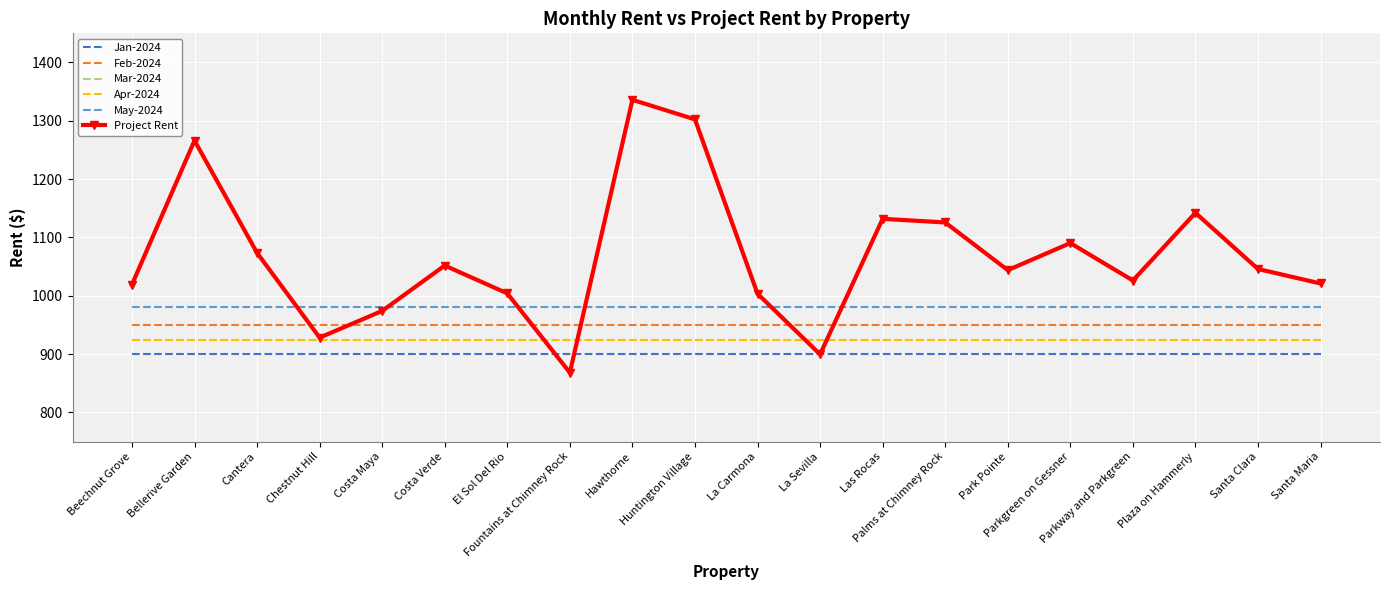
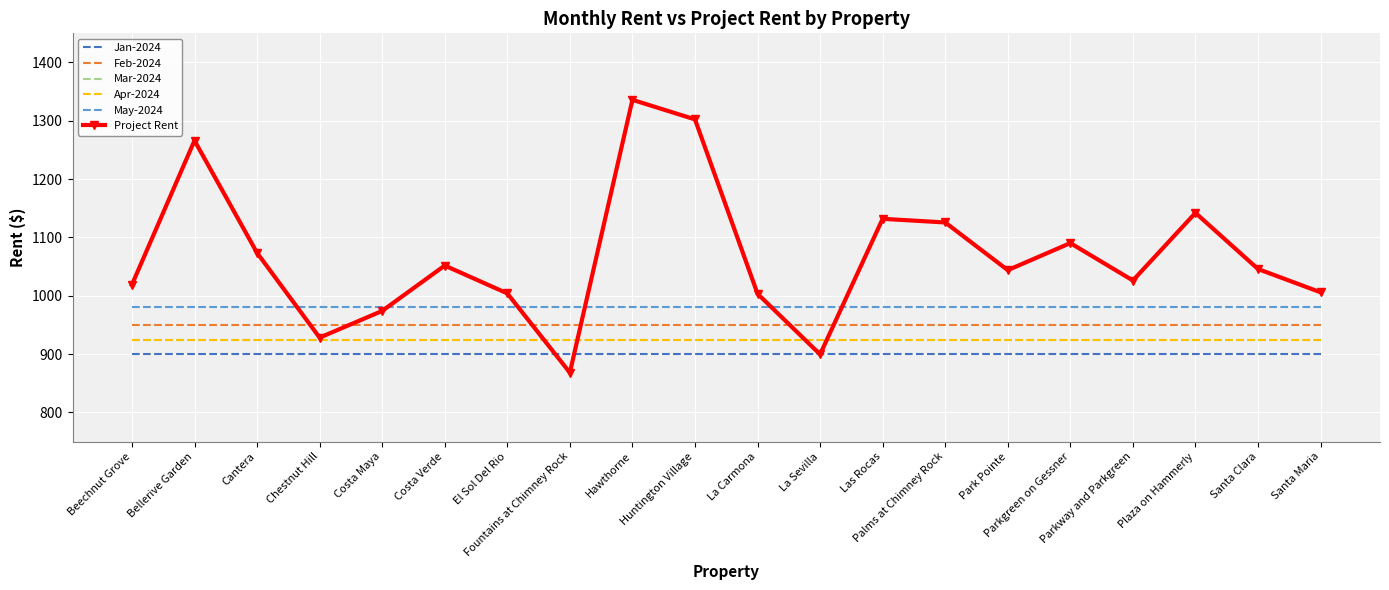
Project Rent, Santa Maria: 1020 -> 1010
